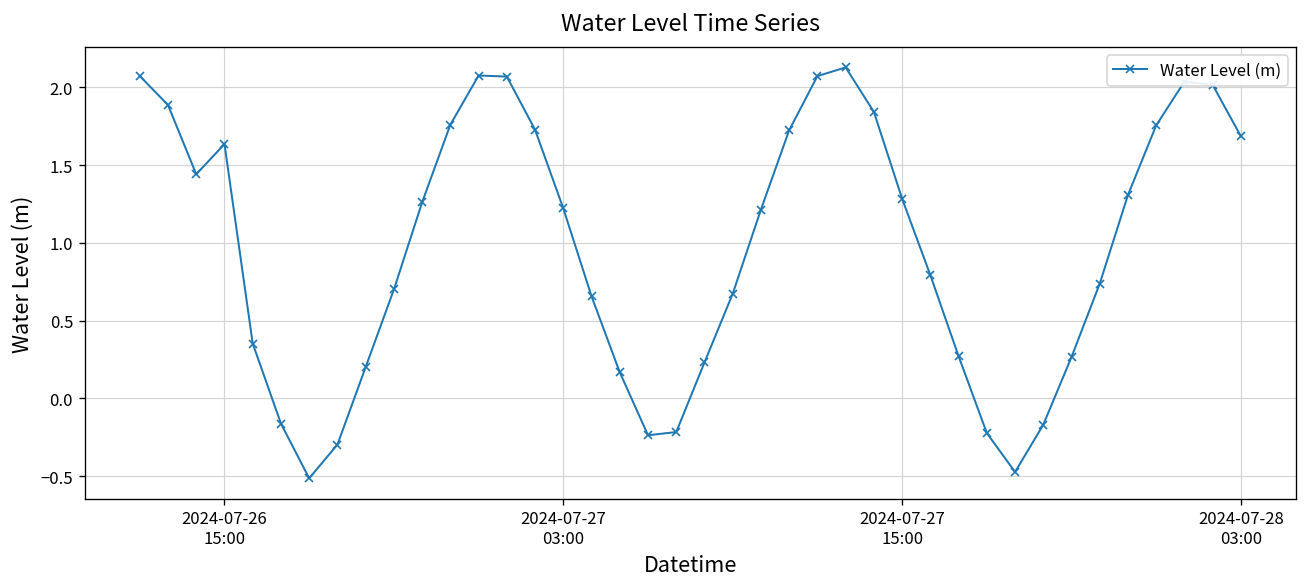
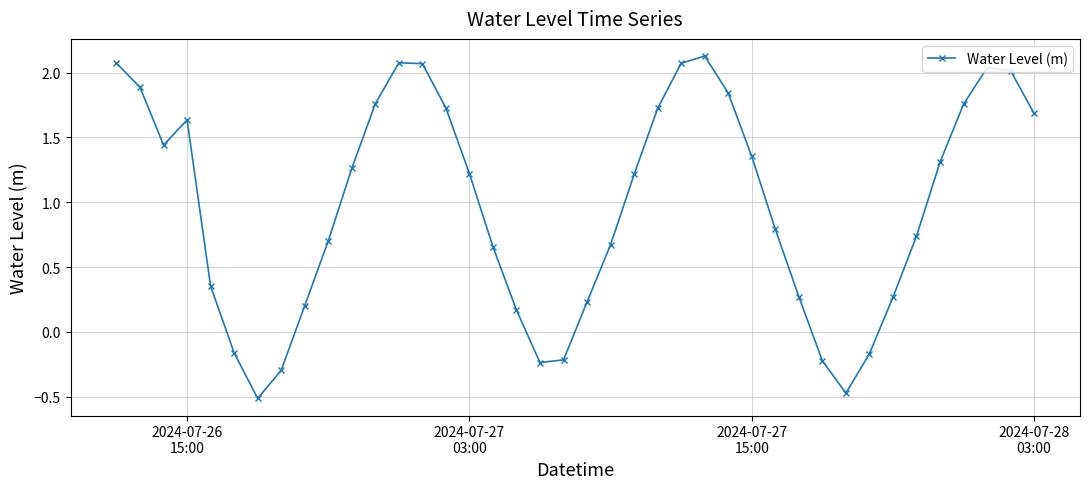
2024-07-27 15:00: 1.28 -> 1.35
